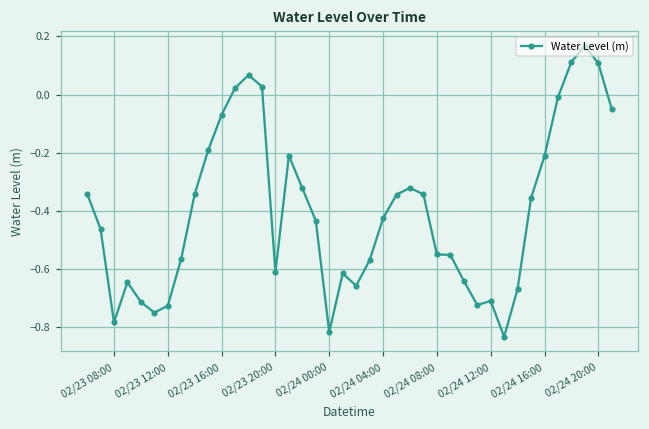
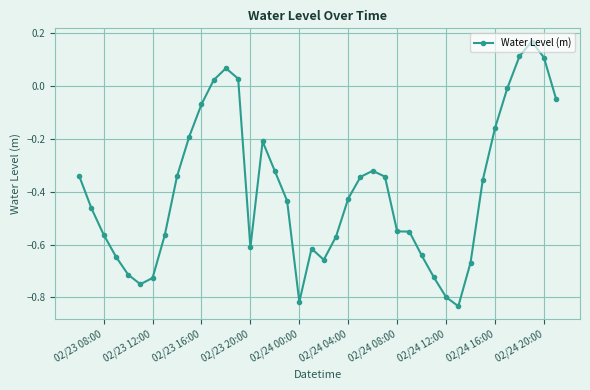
02/23 08:00: -0.78 -> -0.56
02/24 12:00: -0.71 -> -0.80
02/24 16:00: -0.21 -> -0.16
